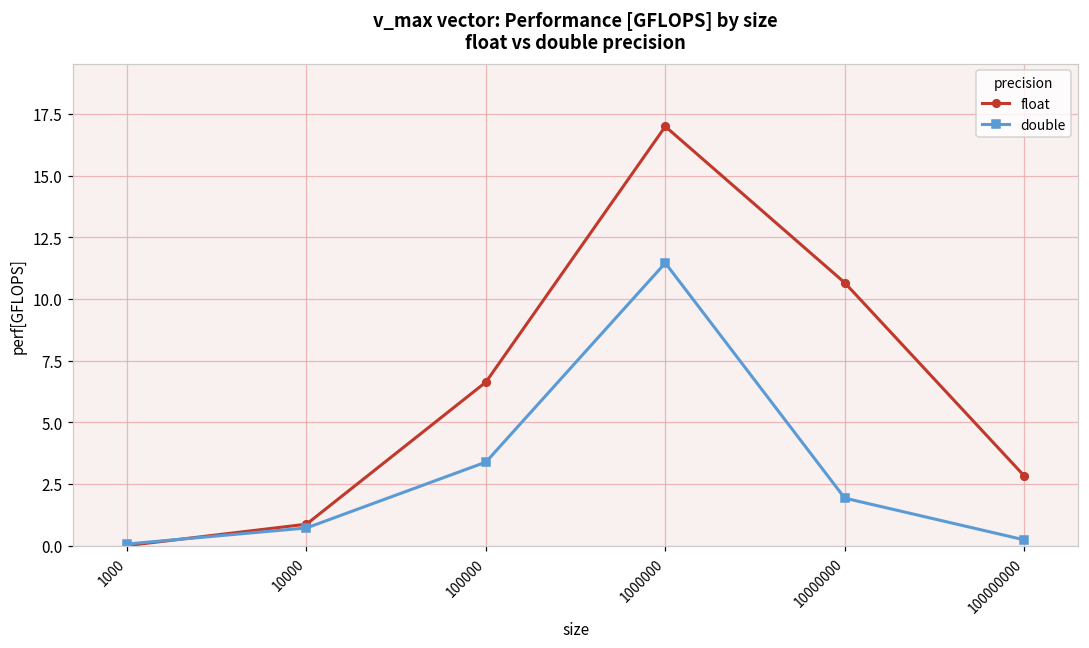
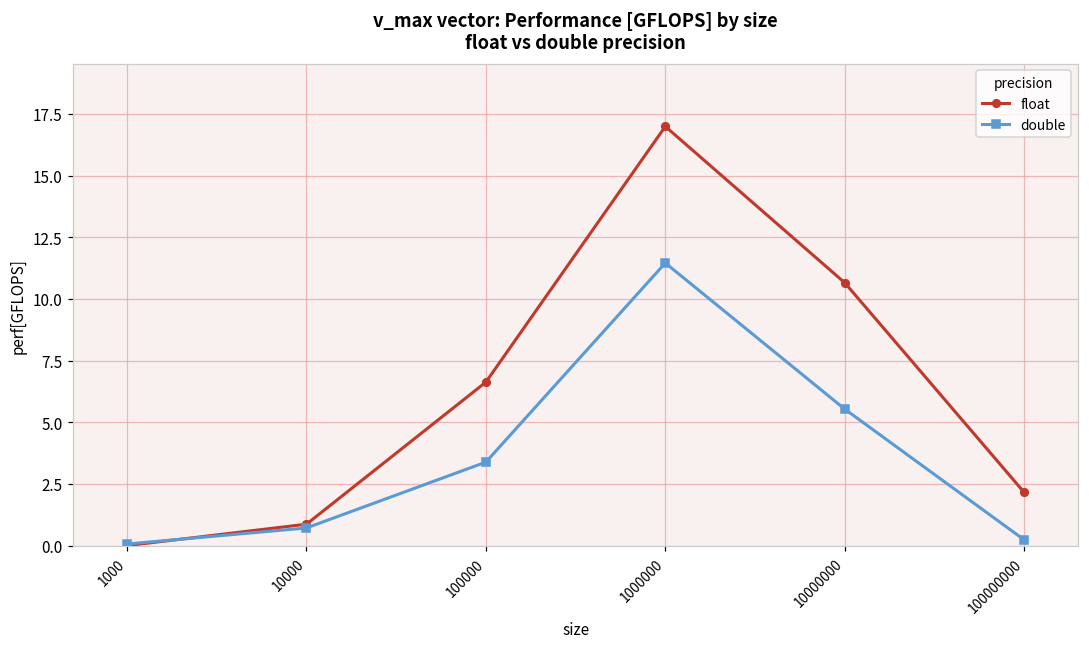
double, 10000000: 1.9 -> 5.5
float, 100000000: 2.8 -> 2.2
